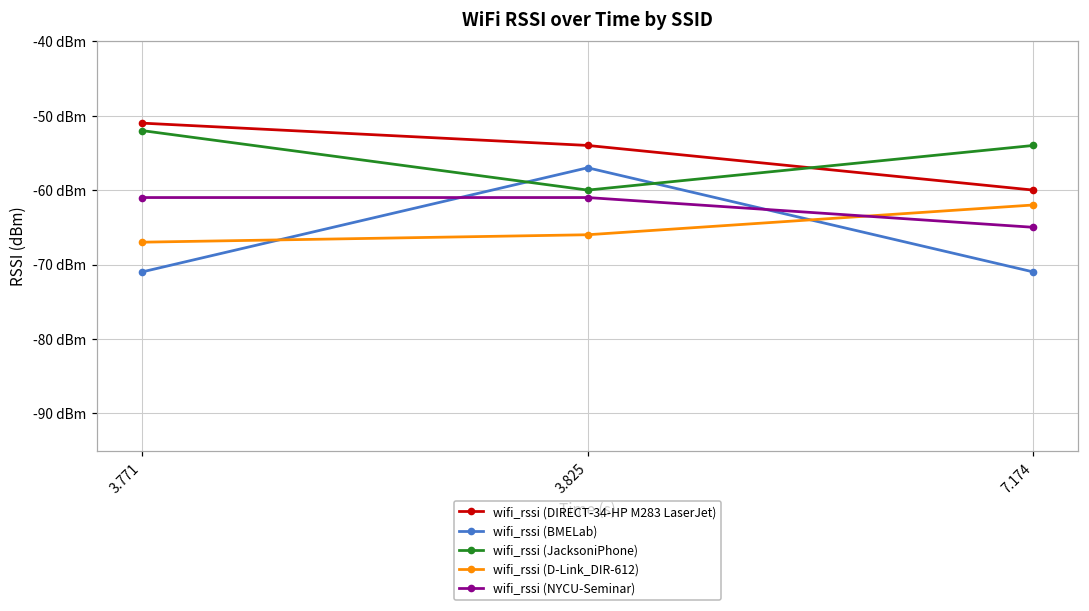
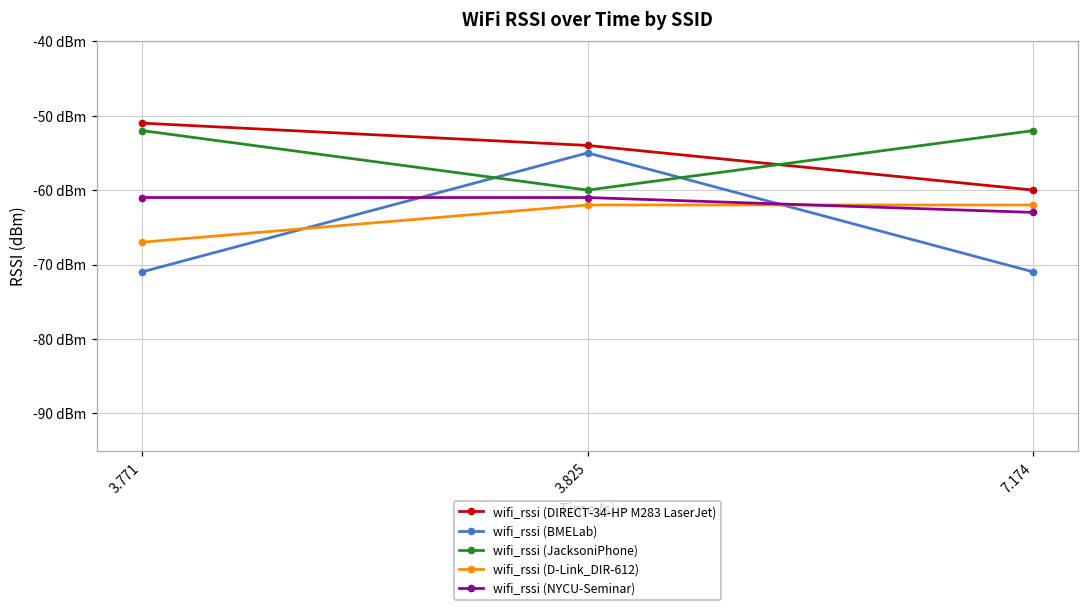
wifi_rssi (BMELab), 3.825: -57 dBm -> -55 dBm
wifi_rssi (D-Link_DIR-612), 3.825: -66 dBm -> -62 dBm
wifi_rssi (JacksoniPhone), 7.174: -54 dBm -> -52 dBm
wifi_rssi (NYCU-Seminar), 7.174: -65 dBm -> -63 dBm
